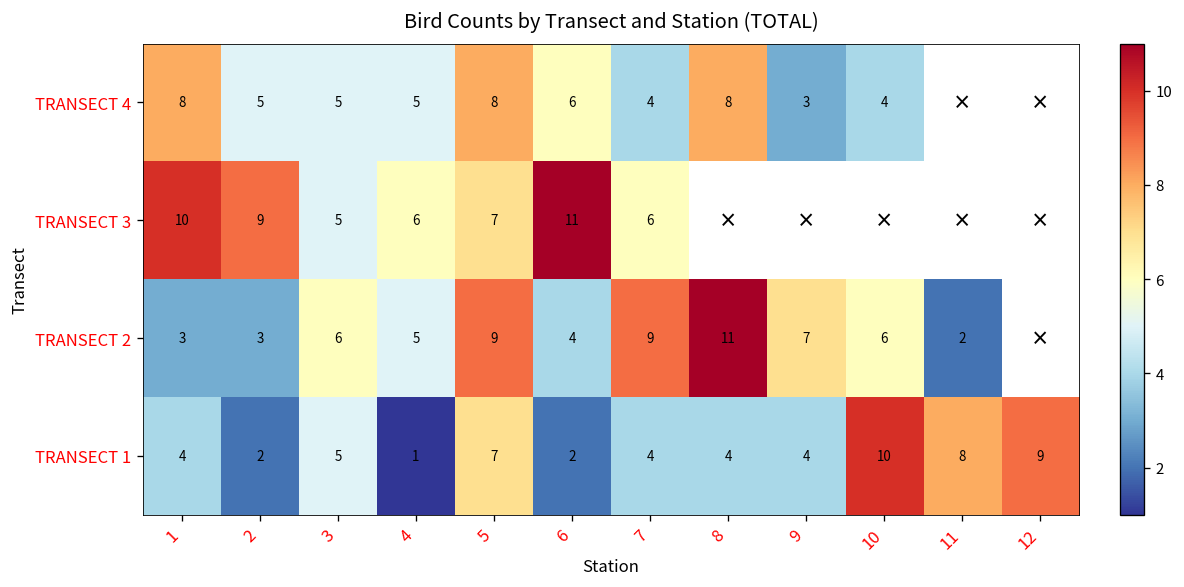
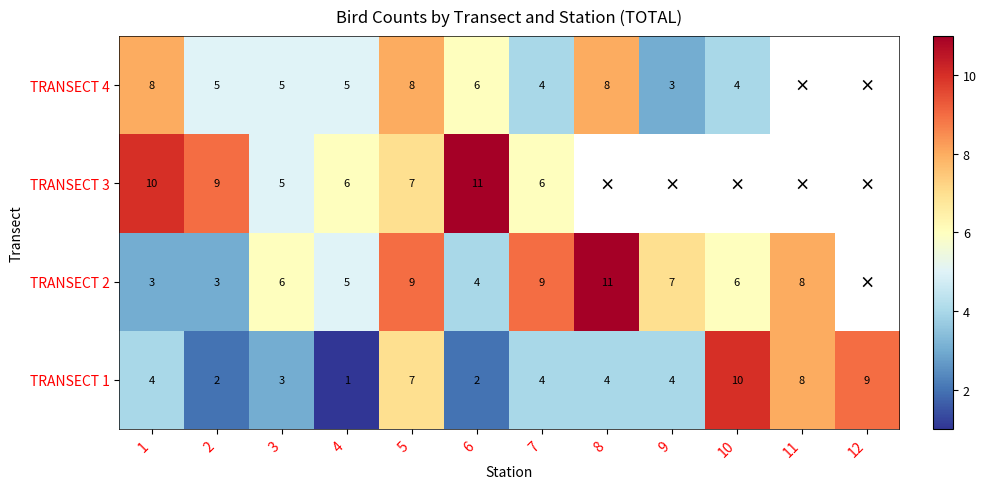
TRANSECT 2, 11: 2 -> 8
TRANSECT 1, 3: 5 -> 3
